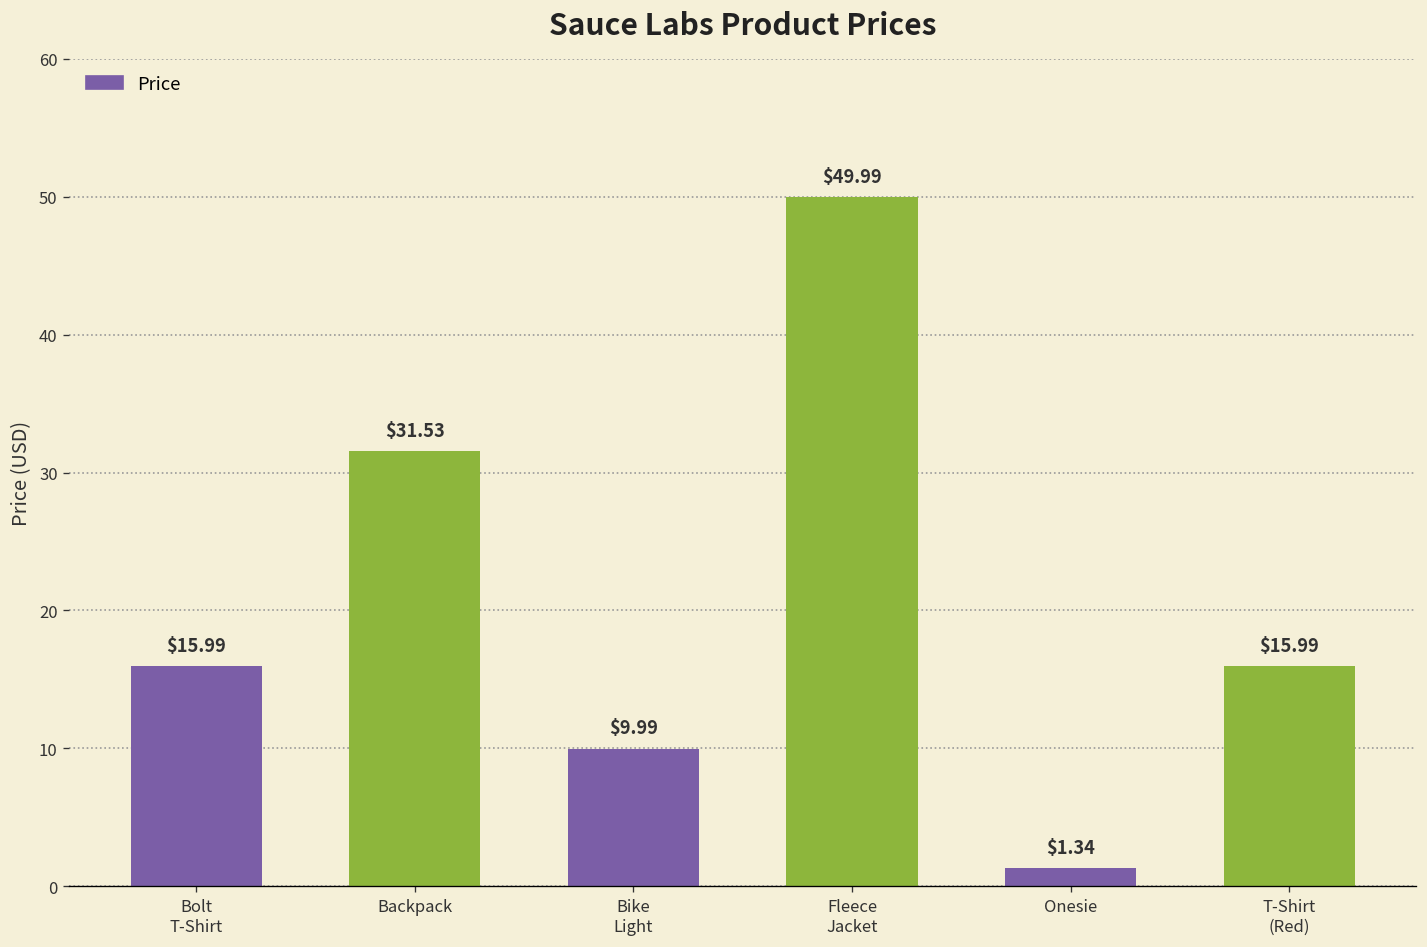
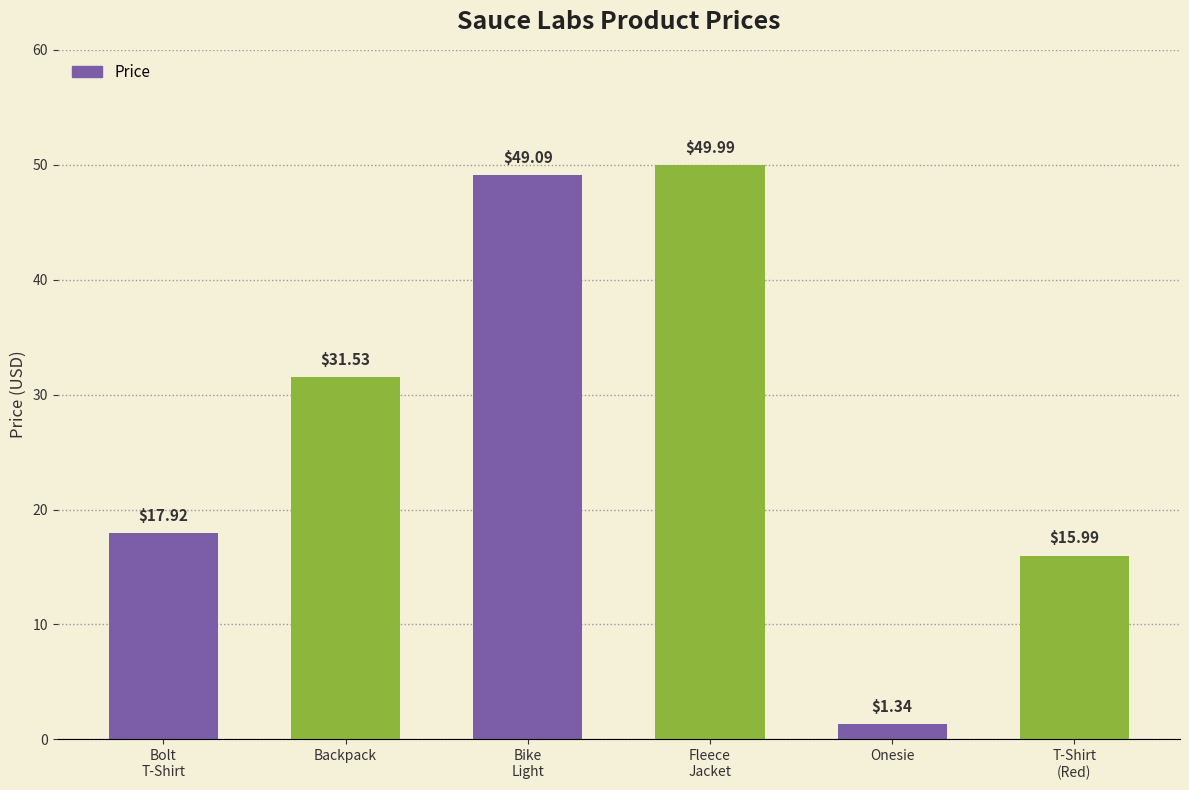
Bolt T-Shirt: $15.99 -> $17.92
Bike Light: $9.99 -> $49.09
